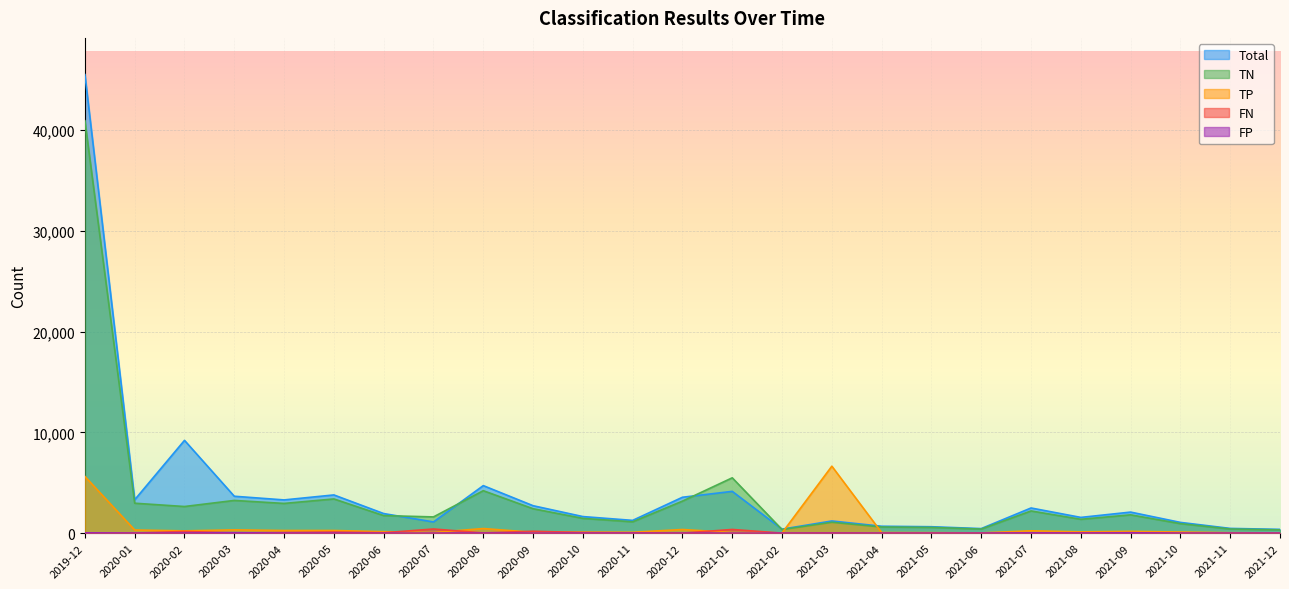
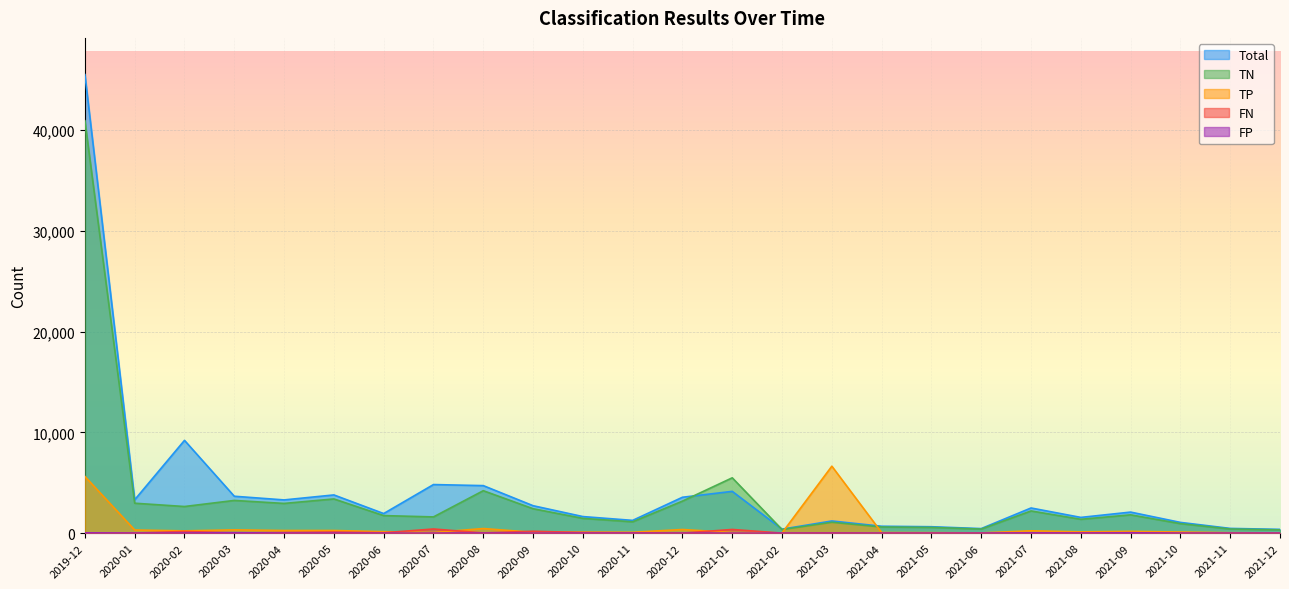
Total, 2020-07: 1,100 -> 4,800
